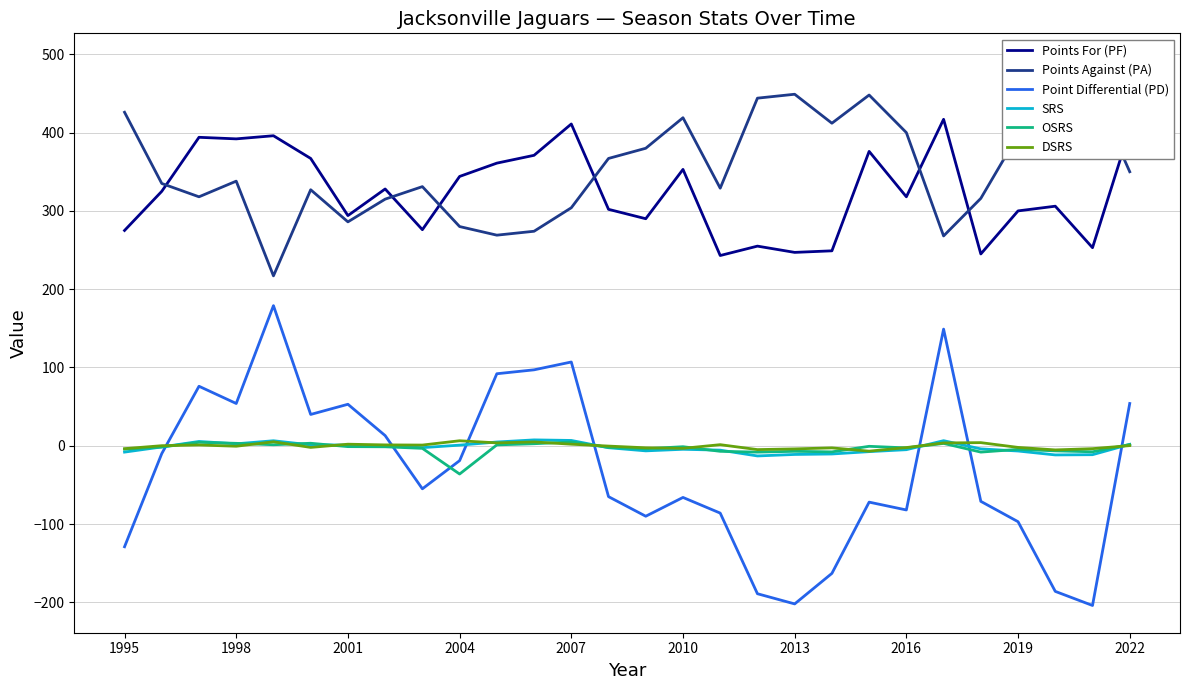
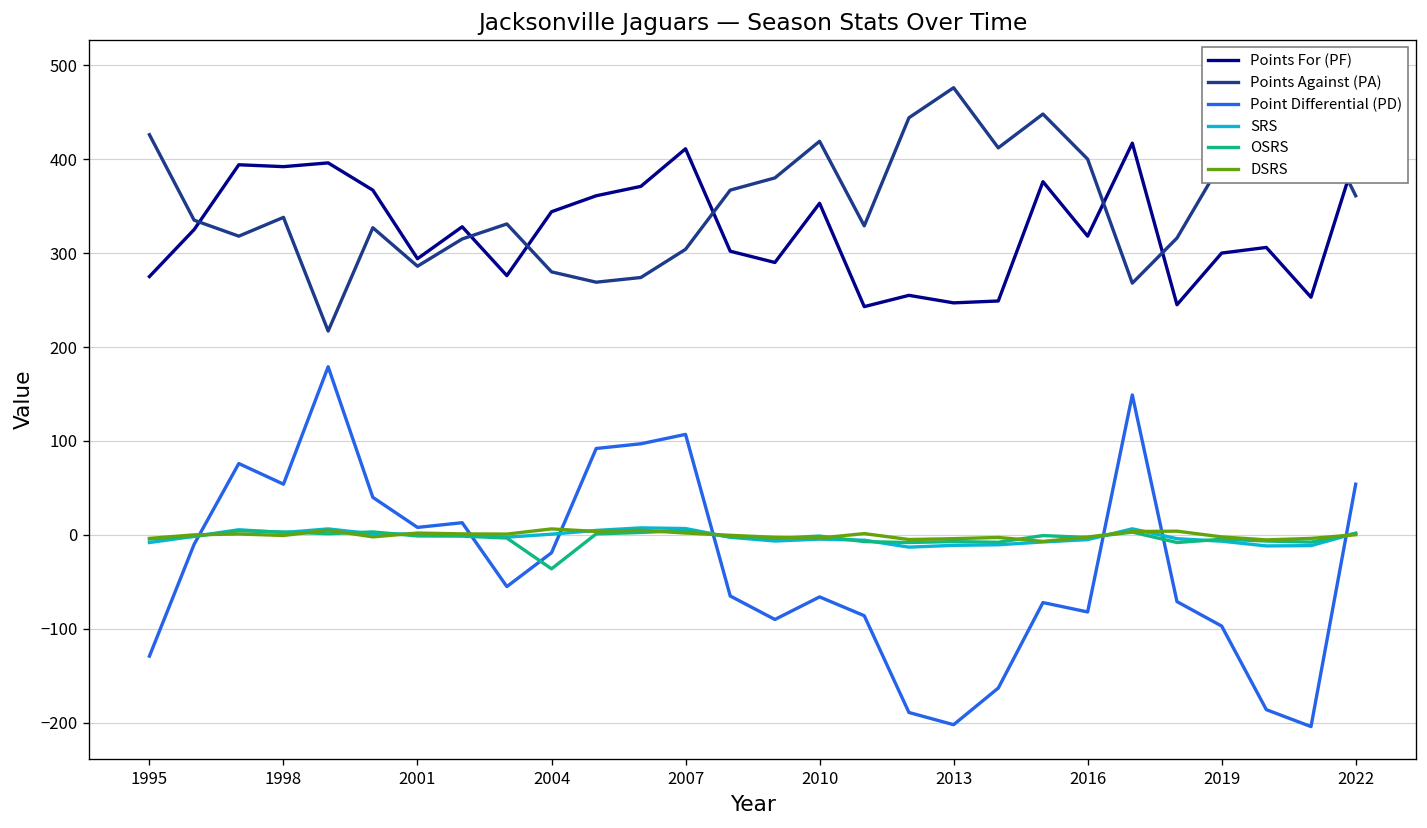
Point Differential (PD), 2001: 50 -> 10
Points Against (PA), 2013: 450 -> 480
Points Against (PA), 2022: 350 -> 360
